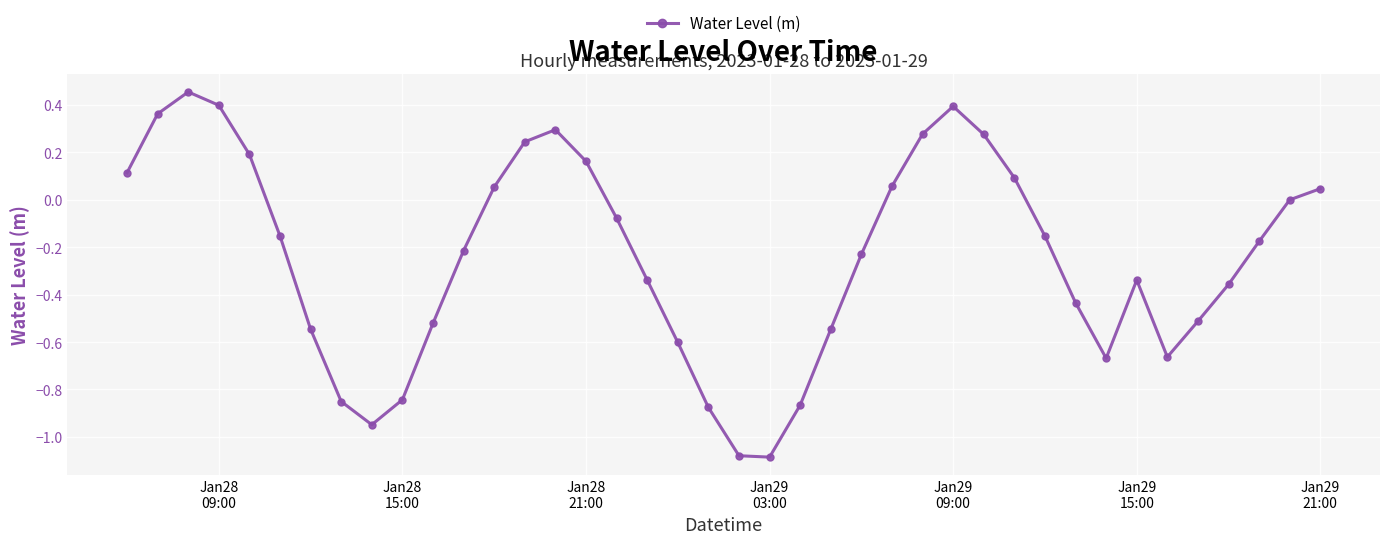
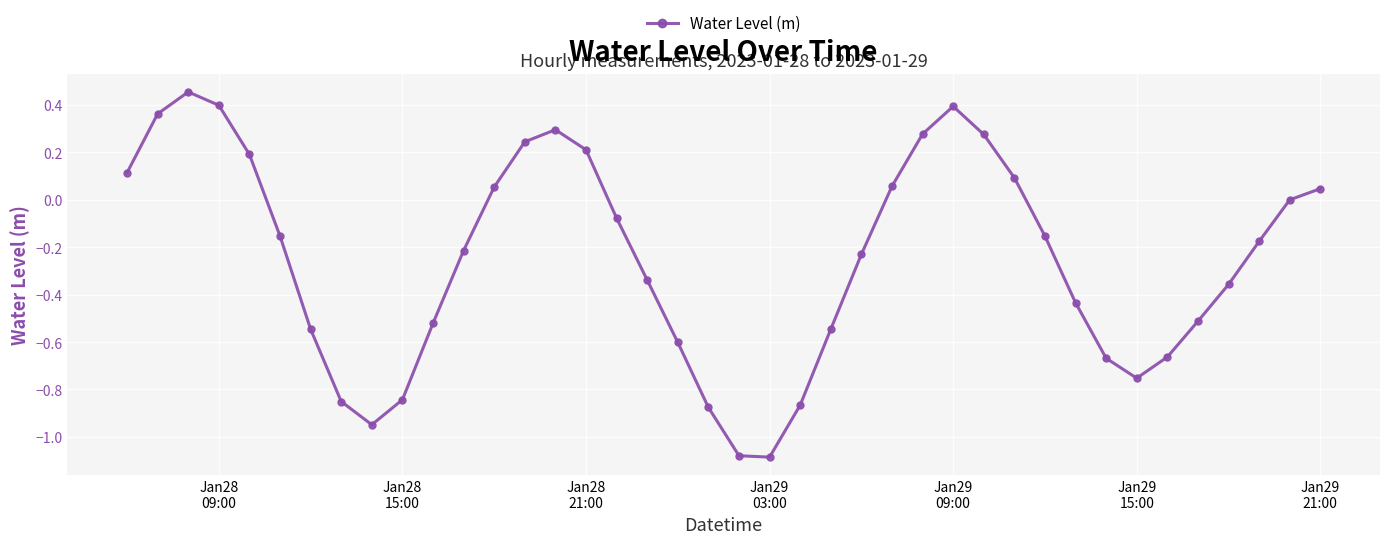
Jan28 21:00: 0.16 -> 0.21
Jan29 15:00: -0.34 -> -0.75
